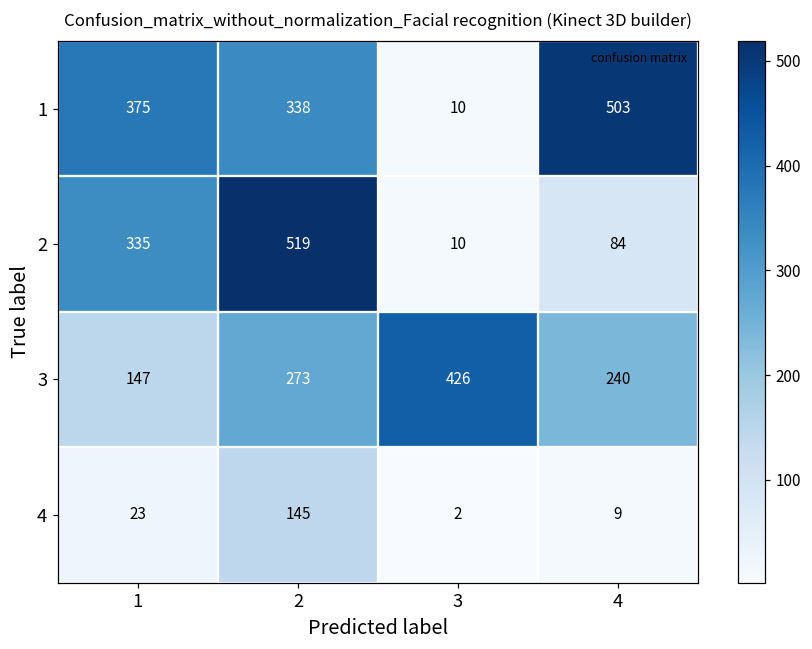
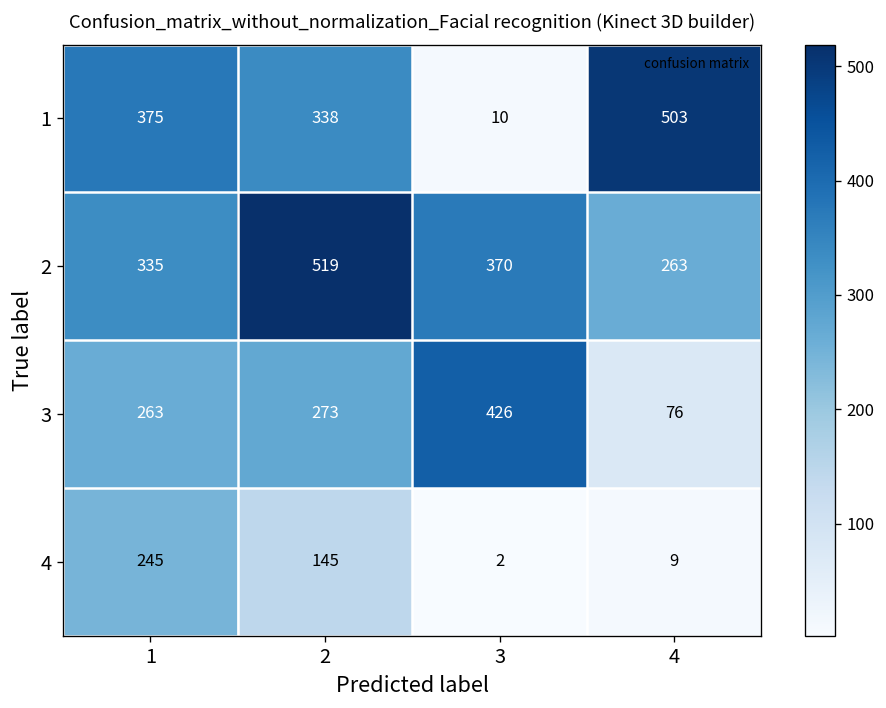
2, 3: 10 -> 370
2, 4: 84 -> 263
3, 1: 147 -> 263
3, 4: 240 -> 76
4, 1: 23 -> 245
